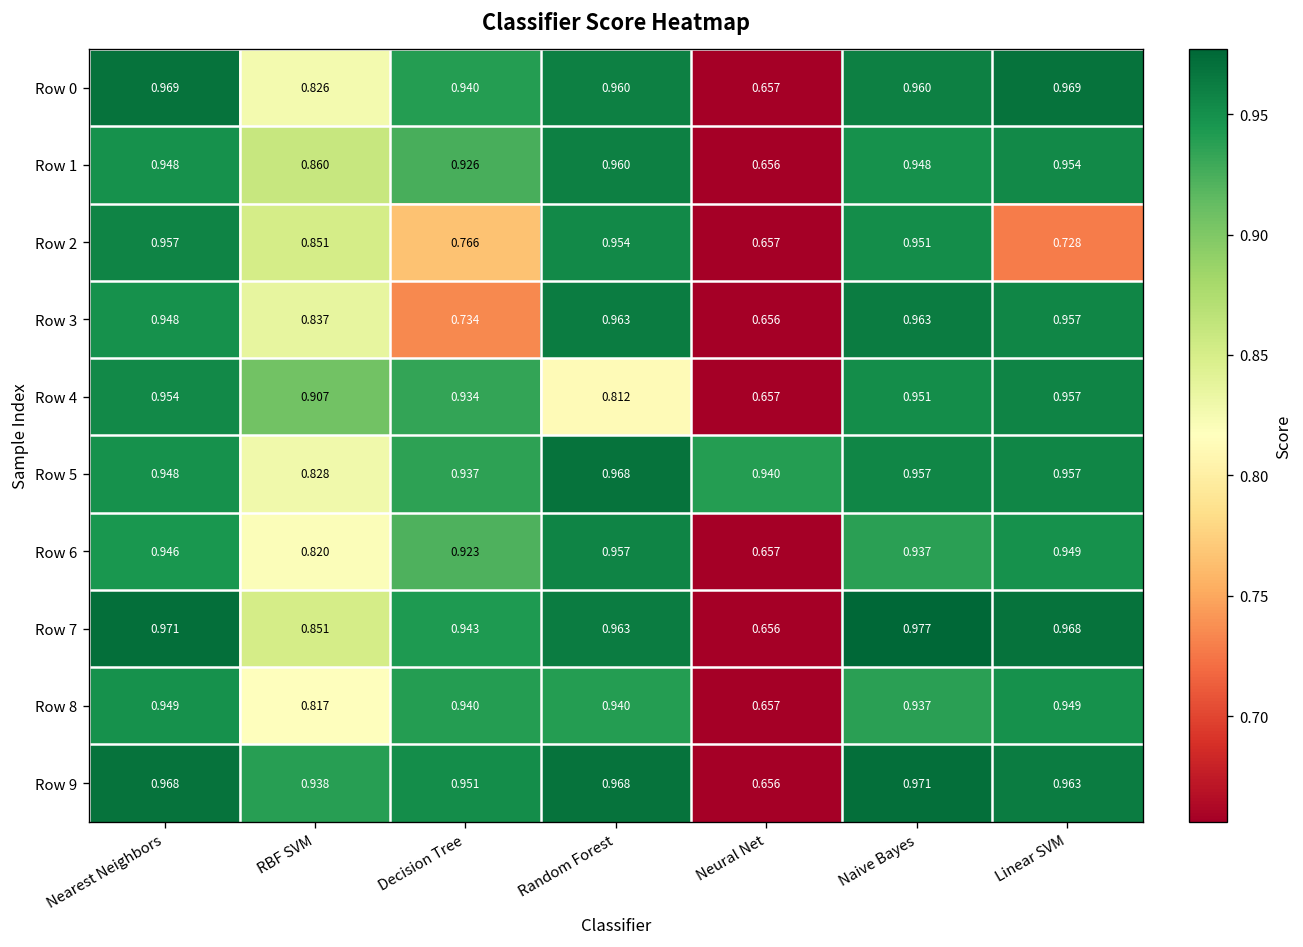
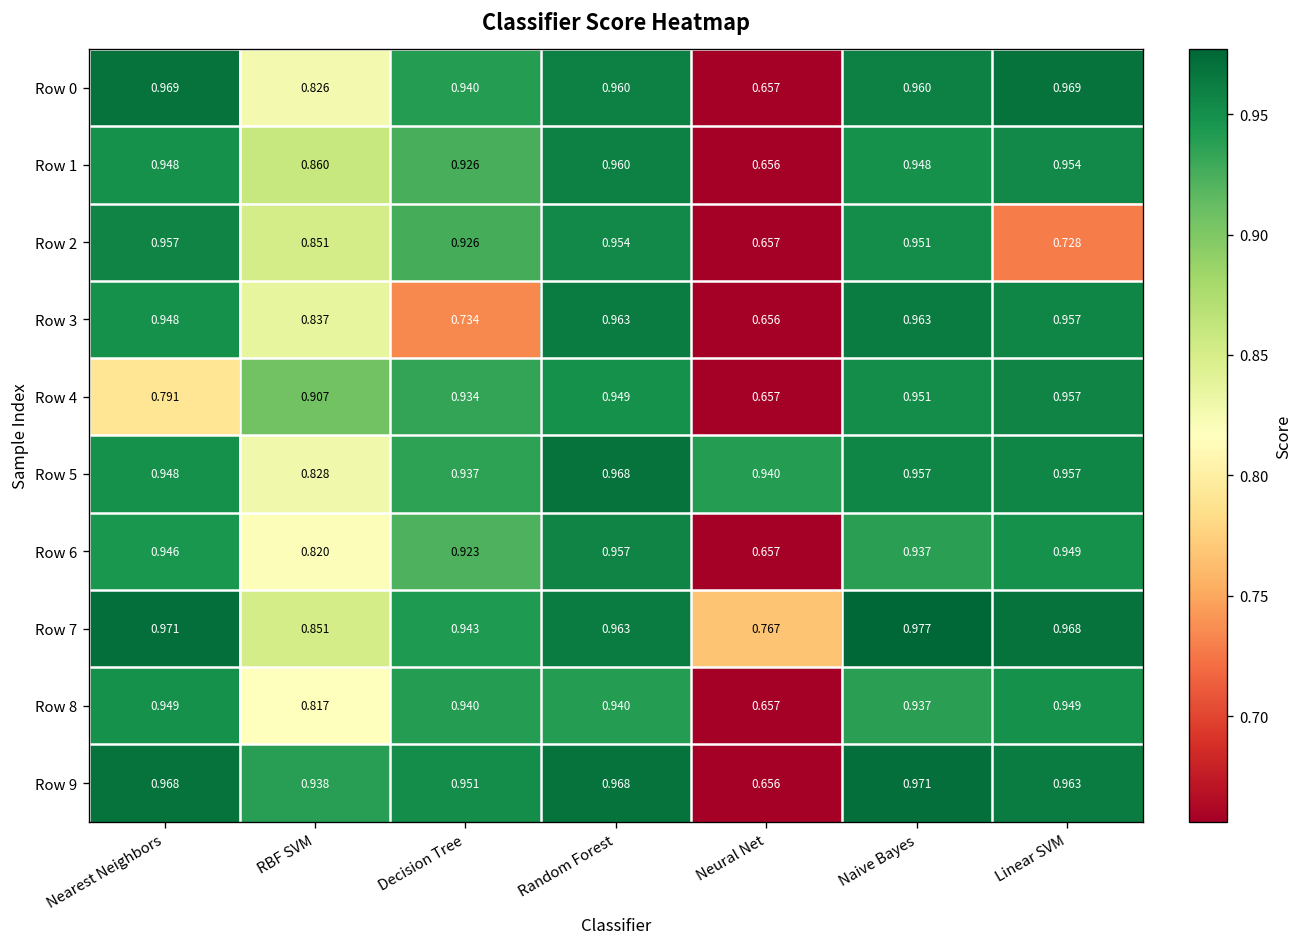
Row 2, Decision Tree: 0.766 -> 0.926
Row 4, Nearest Neighbors: 0.954 -> 0.791
Row 4, Random Forest: 0.812 -> 0.949
Row 7, Neural Net: 0.656 -> 0.767
